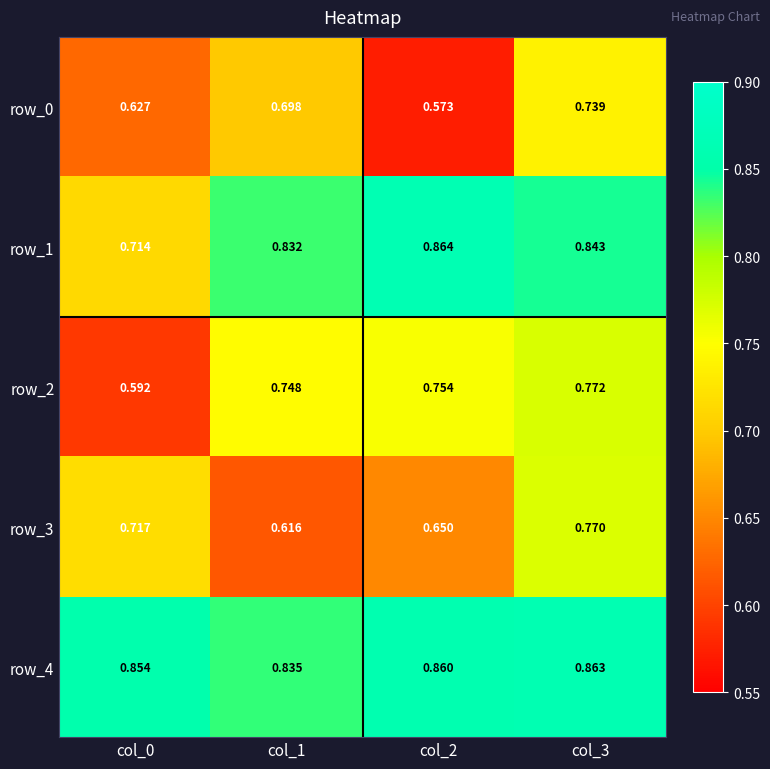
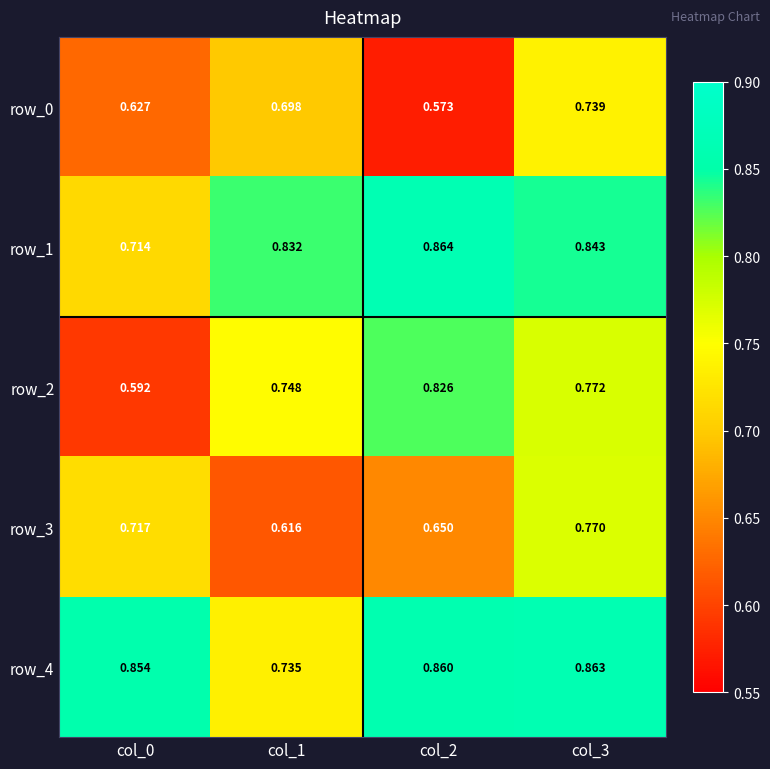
row_2, col_2: 0.754 -> 0.826
row_4, col_1: 0.835 -> 0.735
